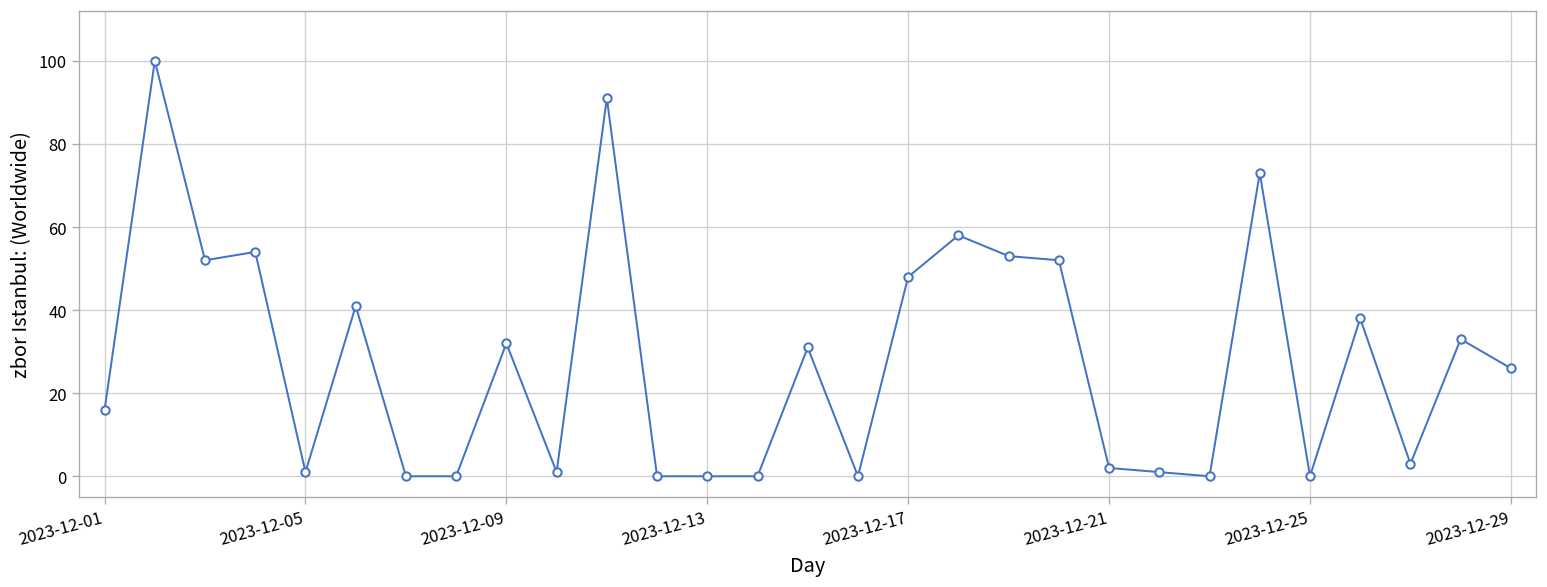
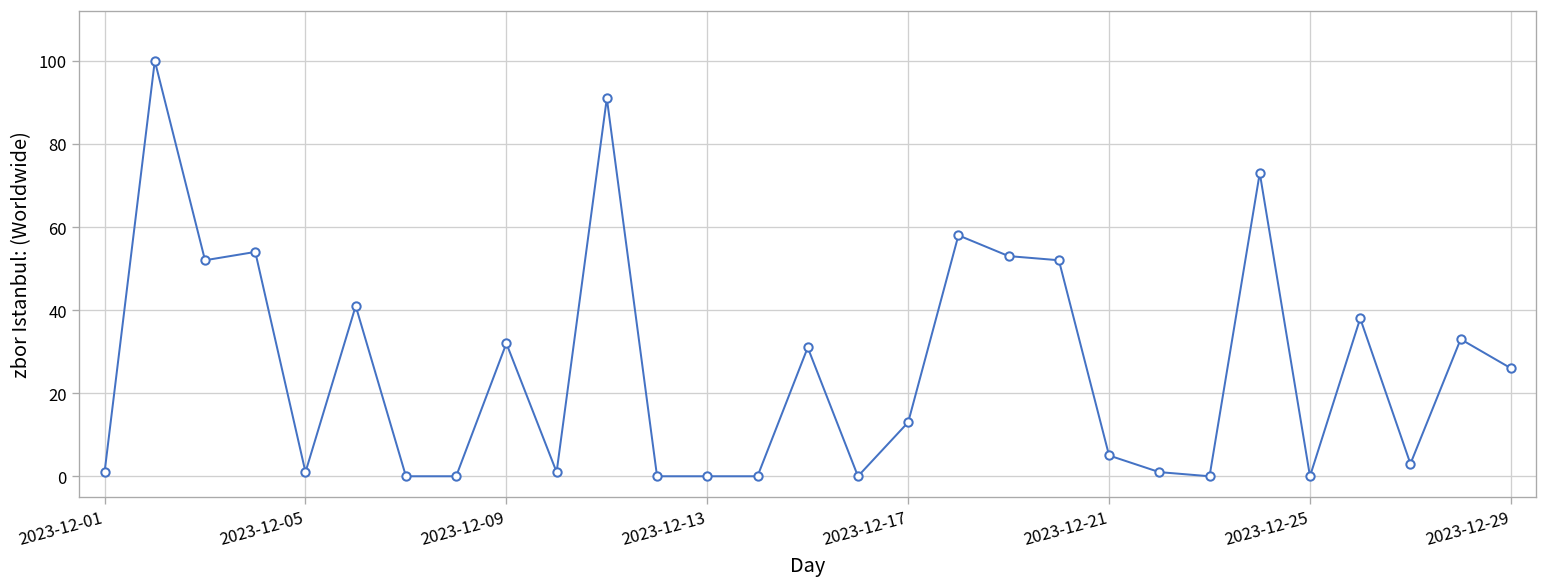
2023-12-01: 16 -> 1
2023-12-17: 48 -> 13
2023-12-21: 2 -> 5
